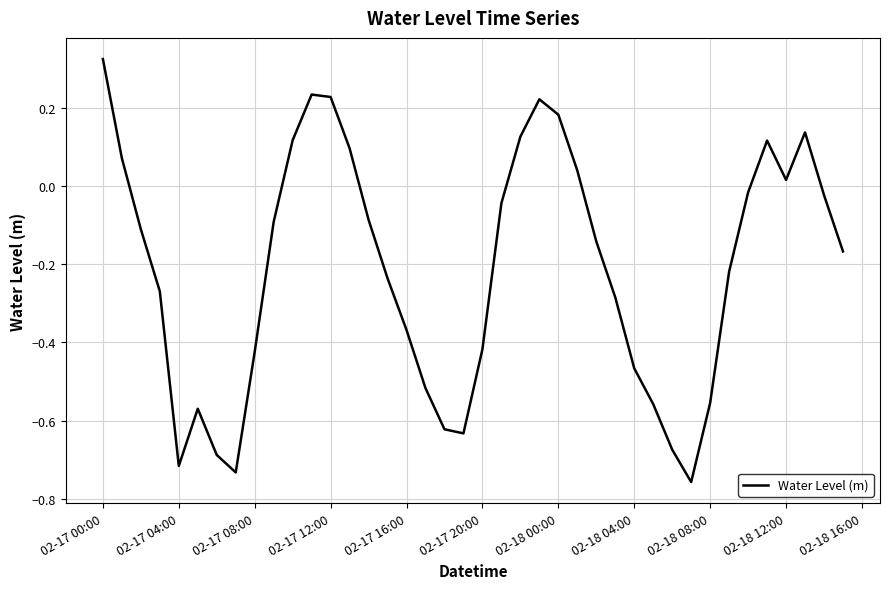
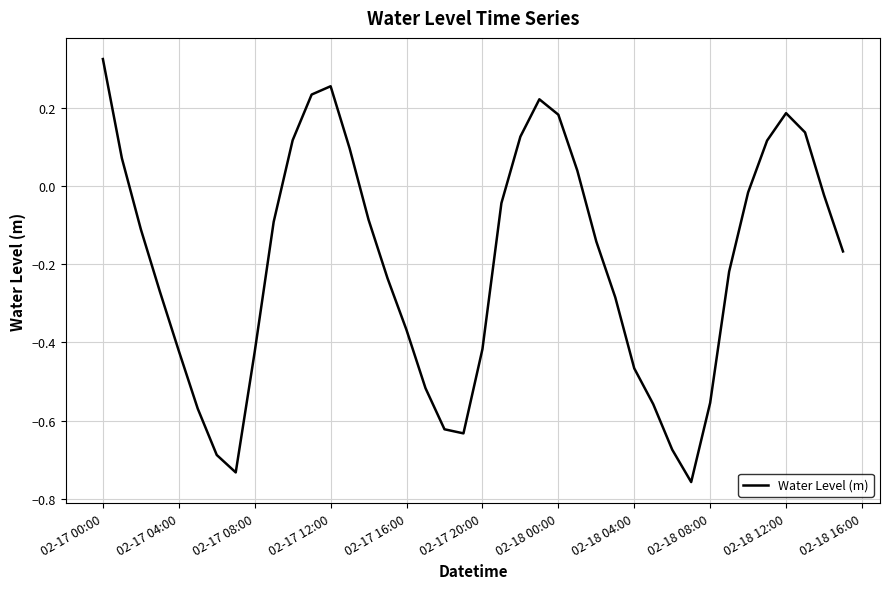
02-17 04:00: -0.72 -> -0.42
02-17 12:00: 0.23 -> 0.25
02-18 12:00: 0.02 -> 0.19
